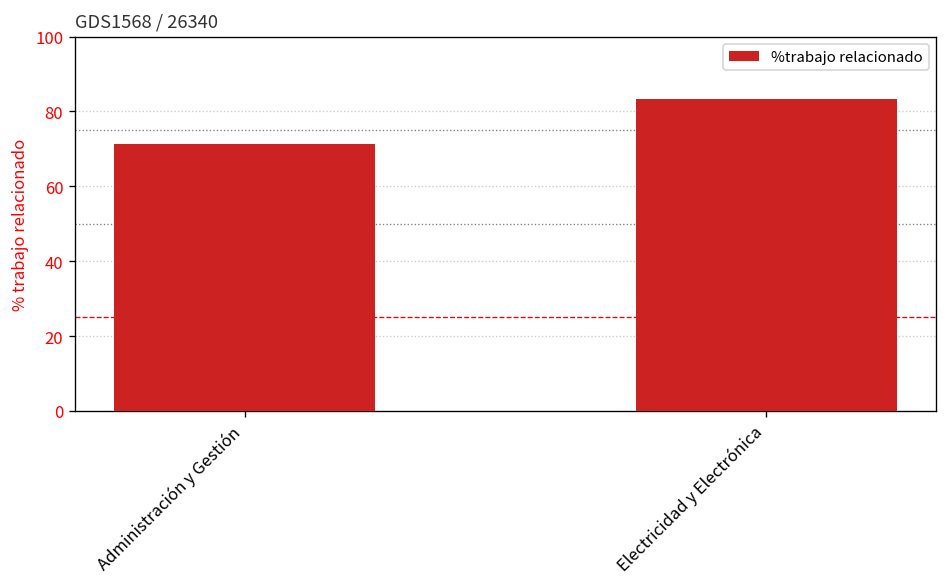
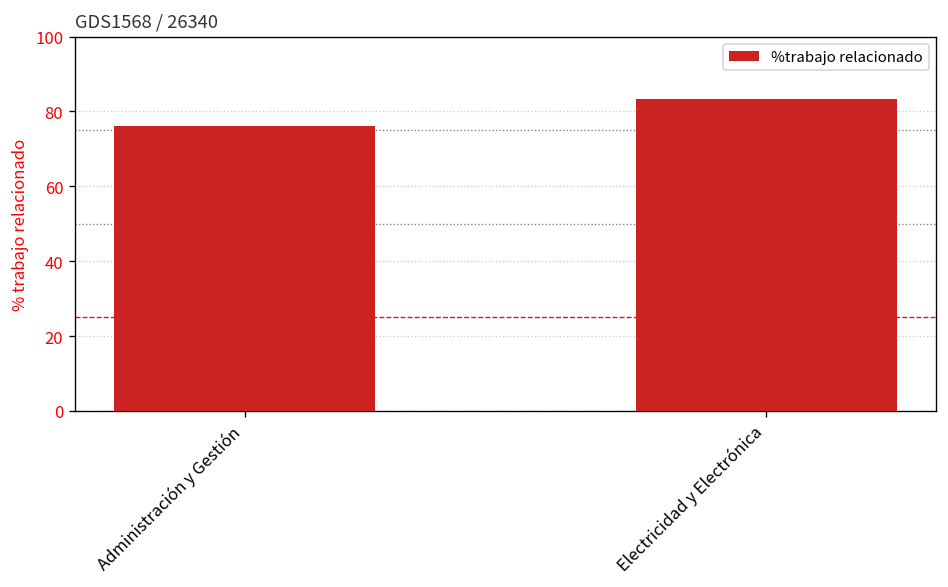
Administración y Gestión: 71 -> 76
